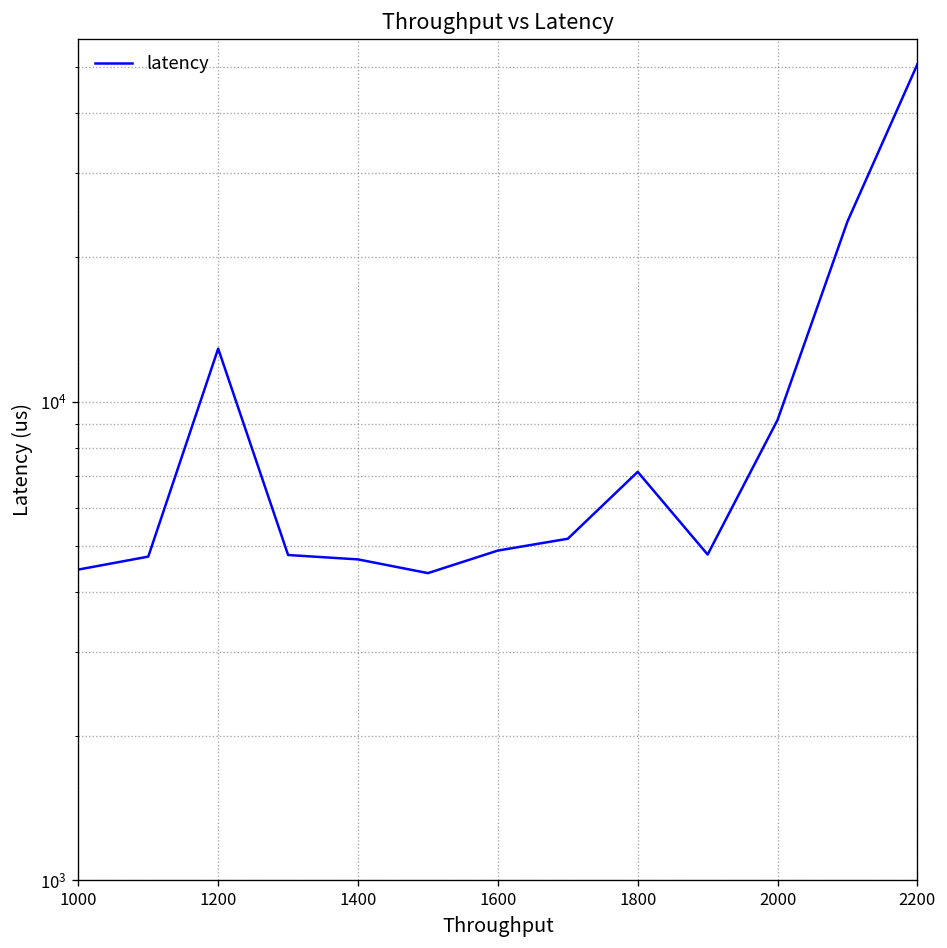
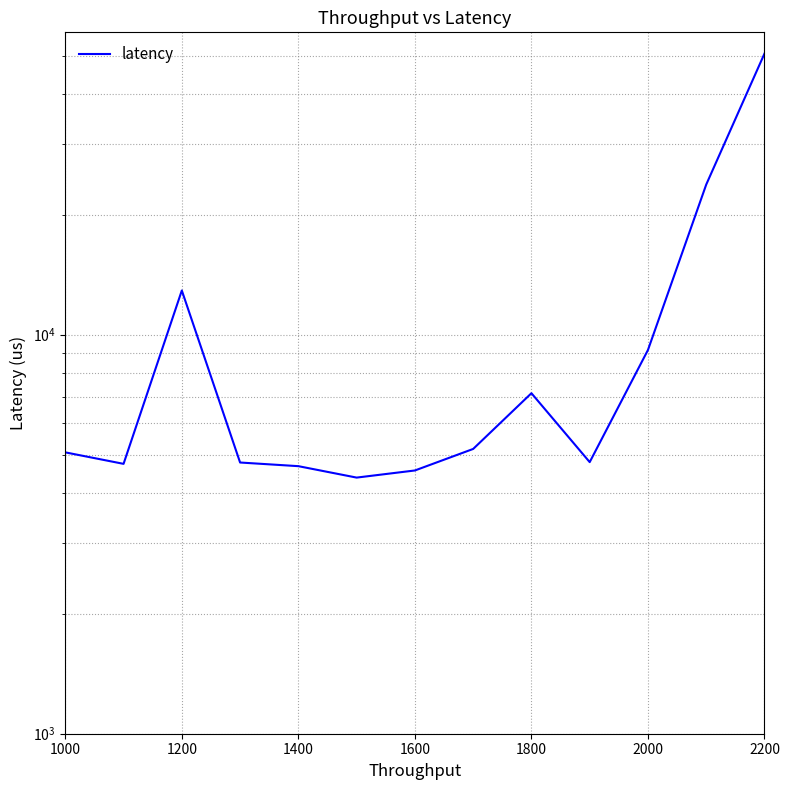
1000: 4500 -> 5100
1600: 4900 -> 4600
